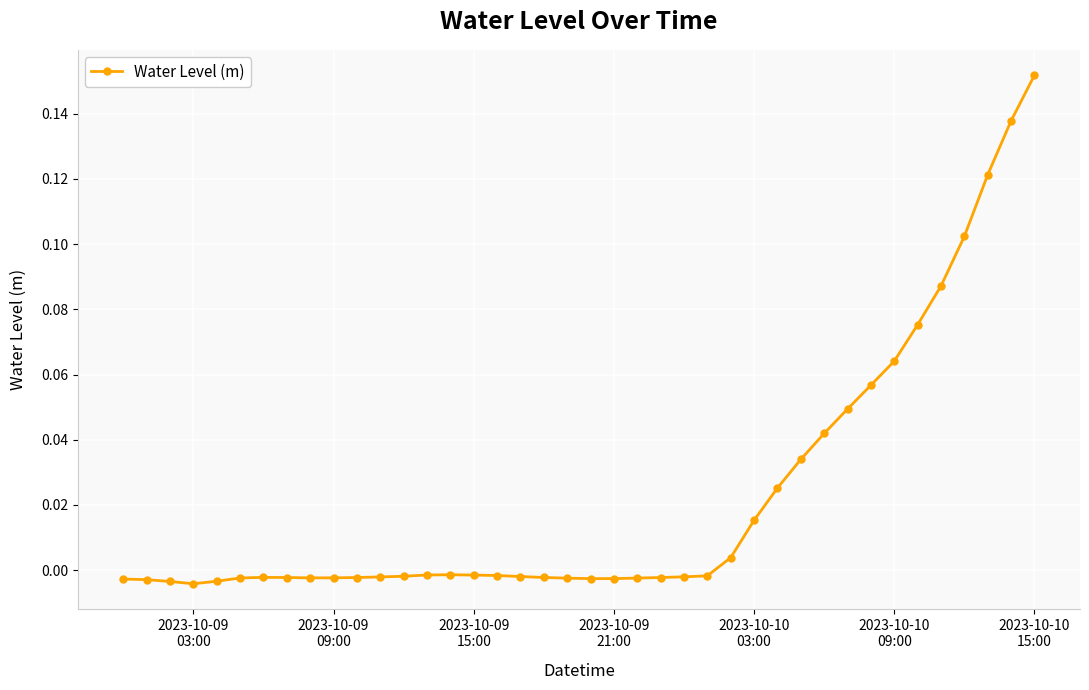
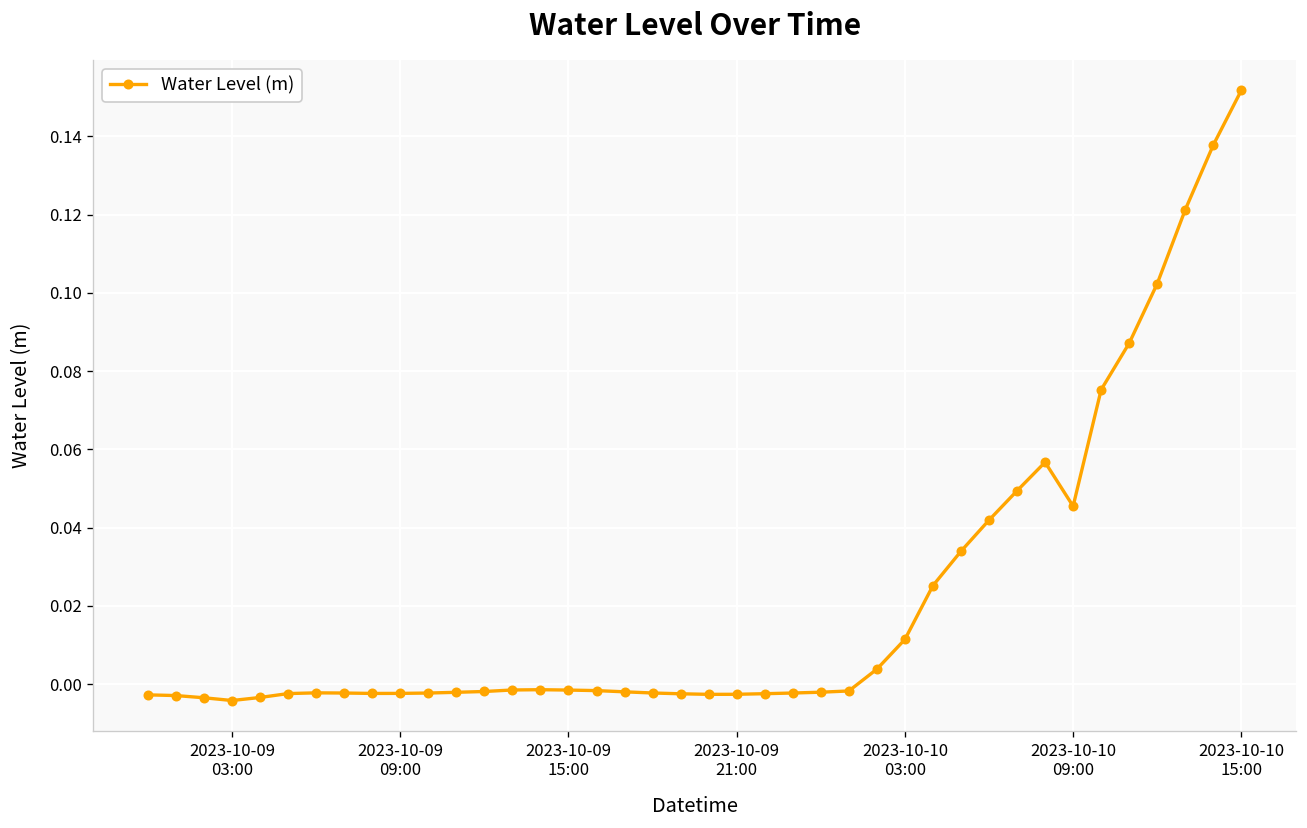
2023-10-10 03:00: 0.015 -> 0.011
2023-10-10 09:00: 0.064 -> 0.045
